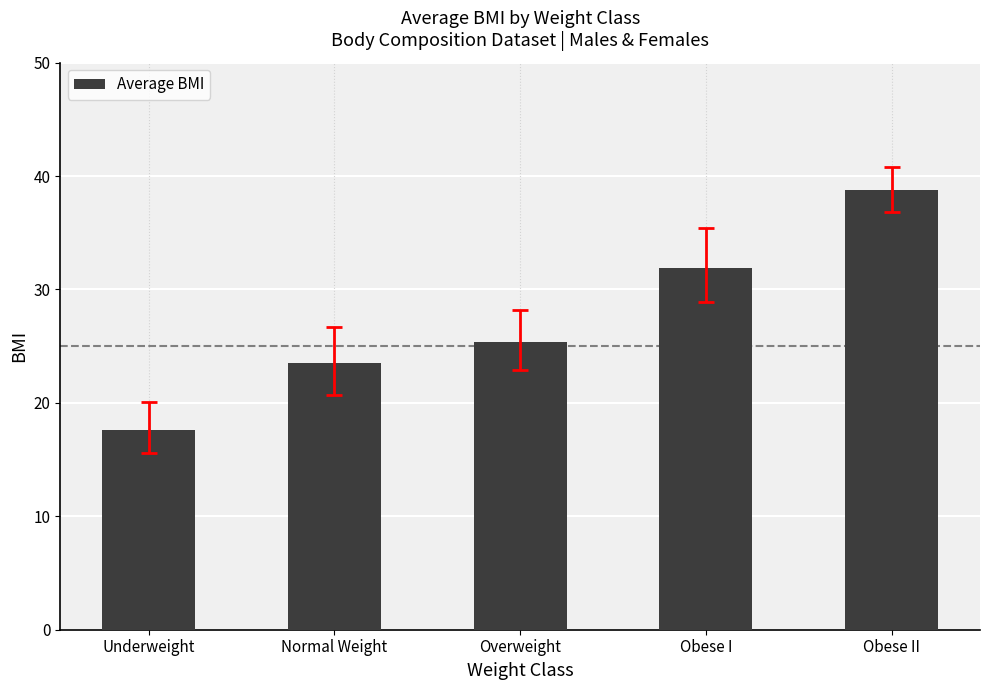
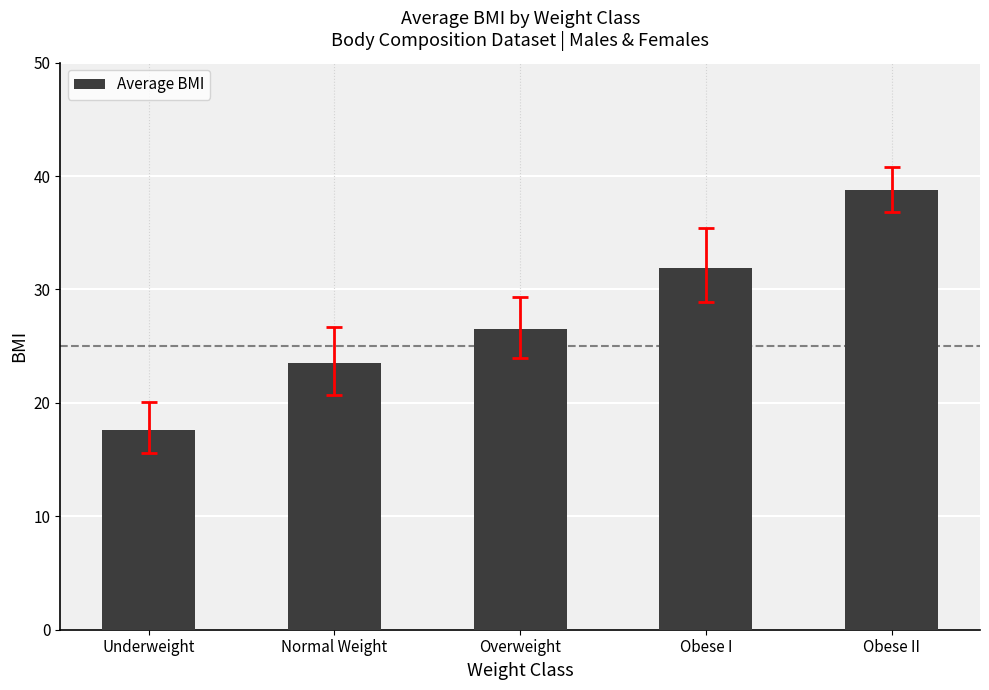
Average BMI, Overweight: 25.4 -> 26.5
